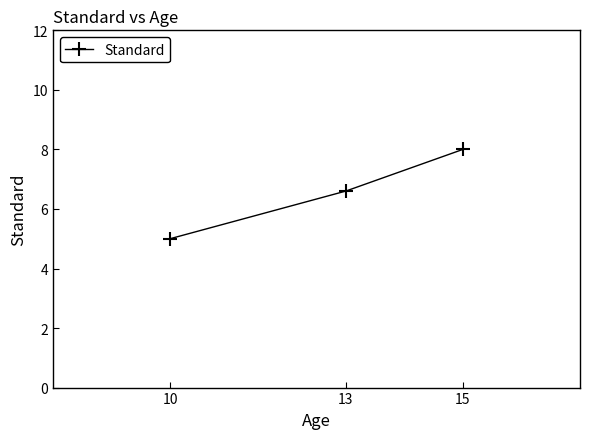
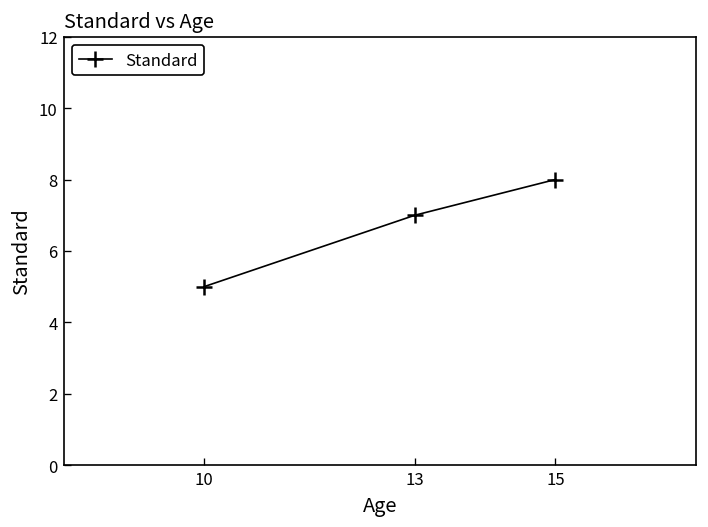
13: 6.6 -> 7.0
